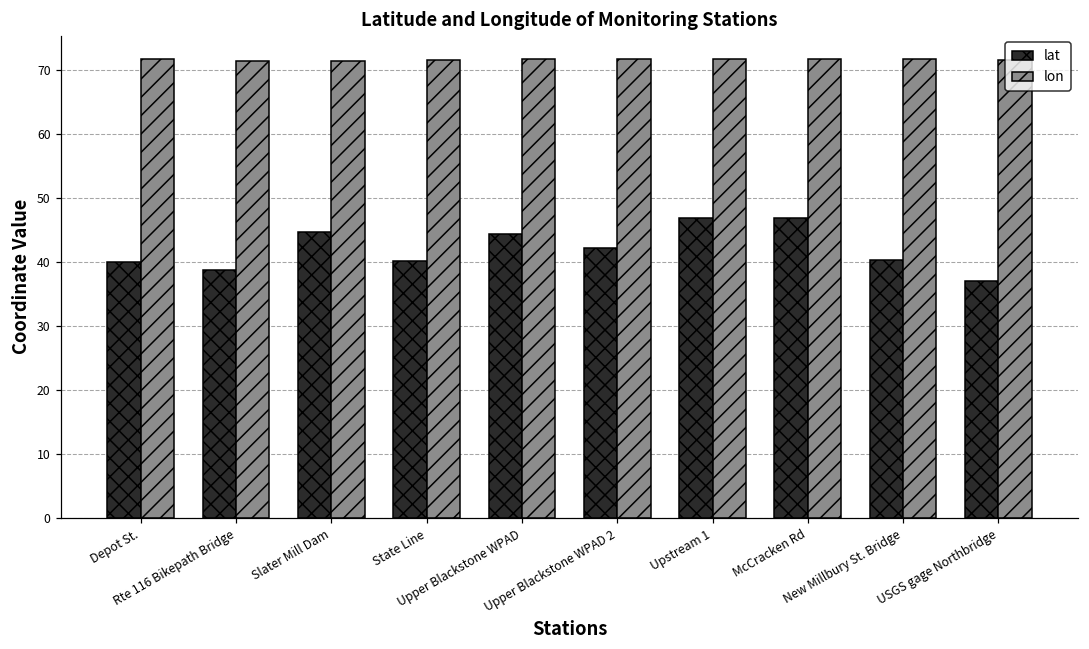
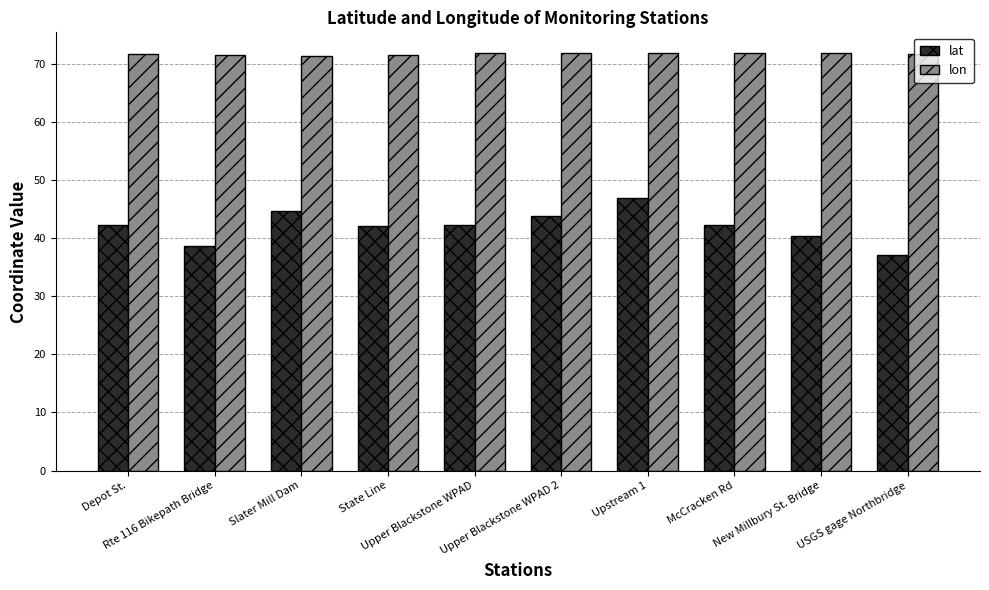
lat, Depot St.: 40 -> 42
lat, State Line: 40 -> 42
lat, Upper Blackstone WPAD: 44 -> 42
lat, Upper Blackstone WPAD 2: 42 -> 44
lat, McCracken Rd: 47 -> 42
